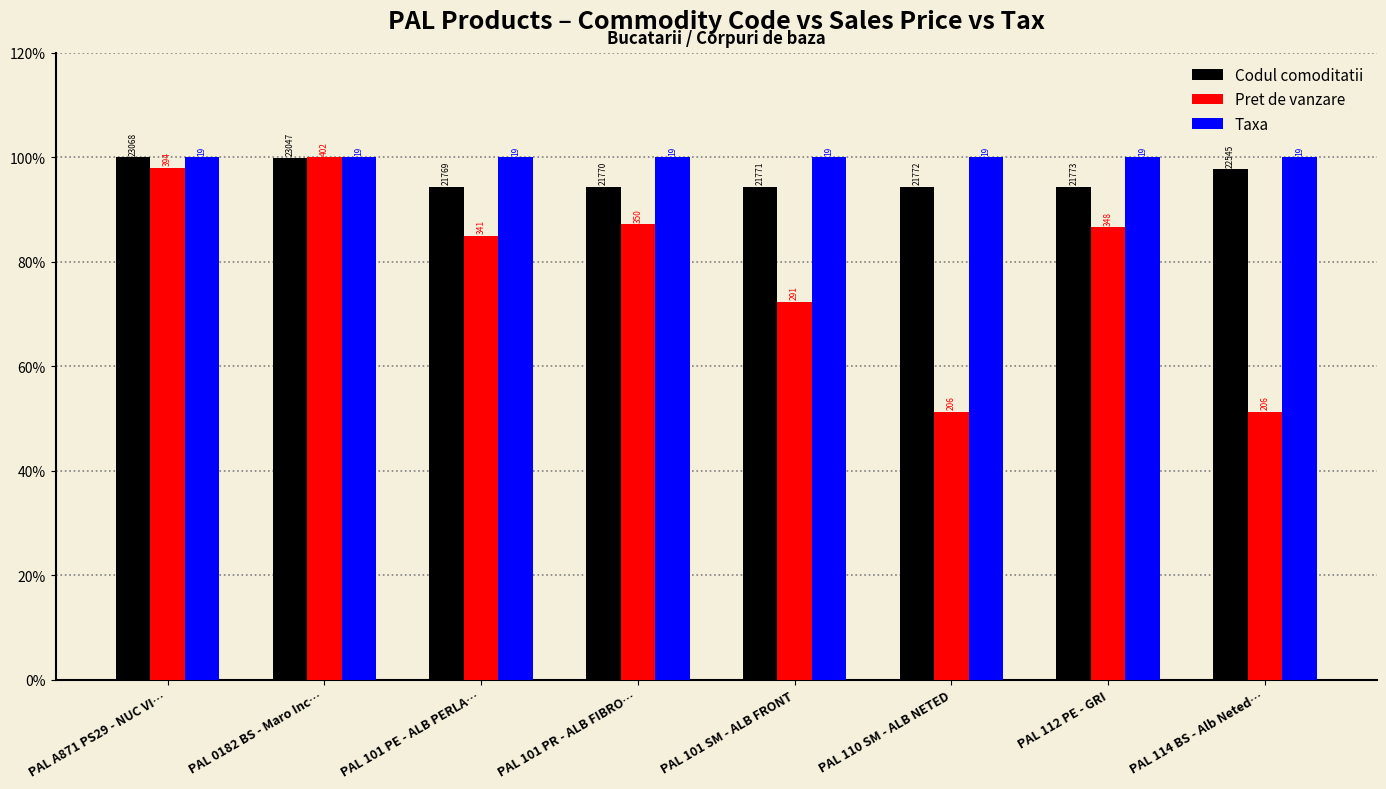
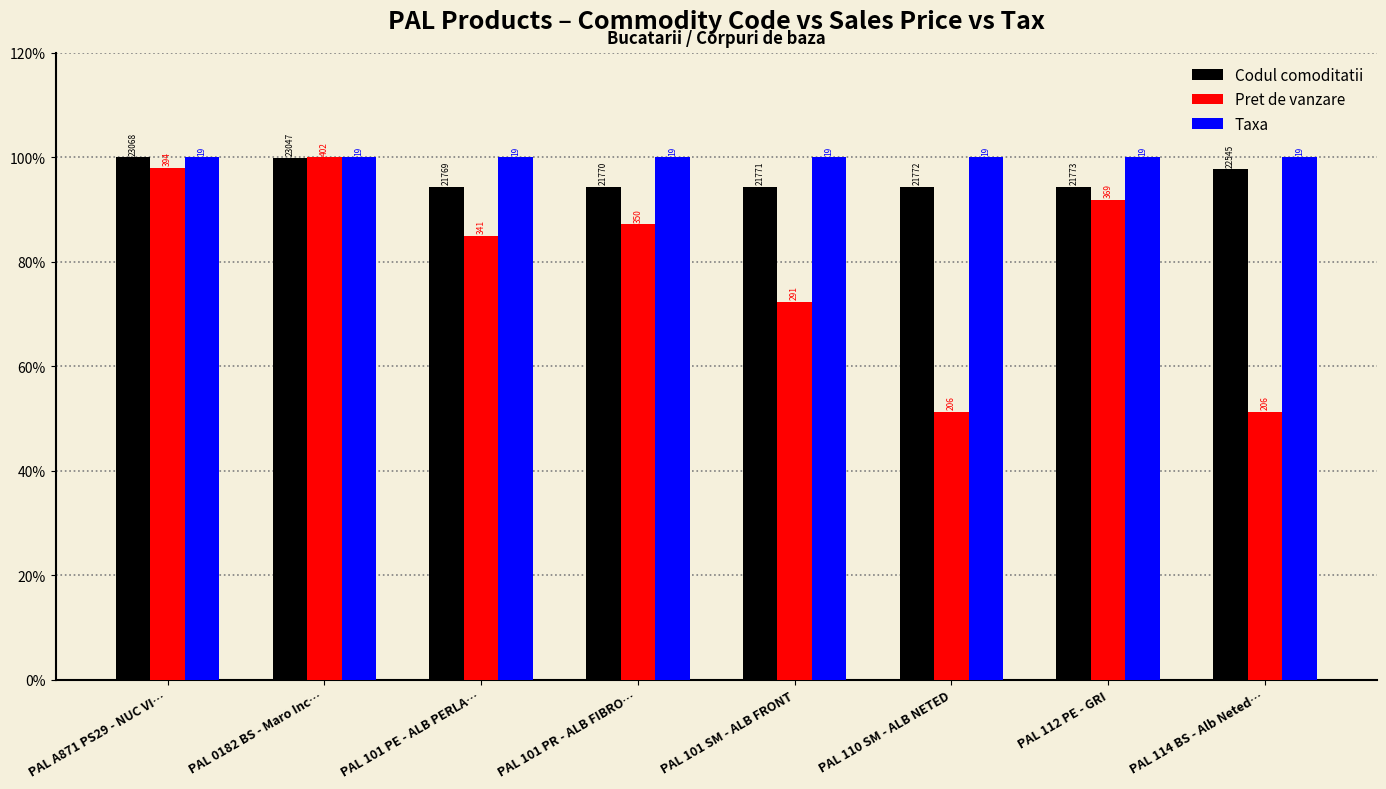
Pret de vanzare, PAL 112 PE - GRI: 348 -> 369
